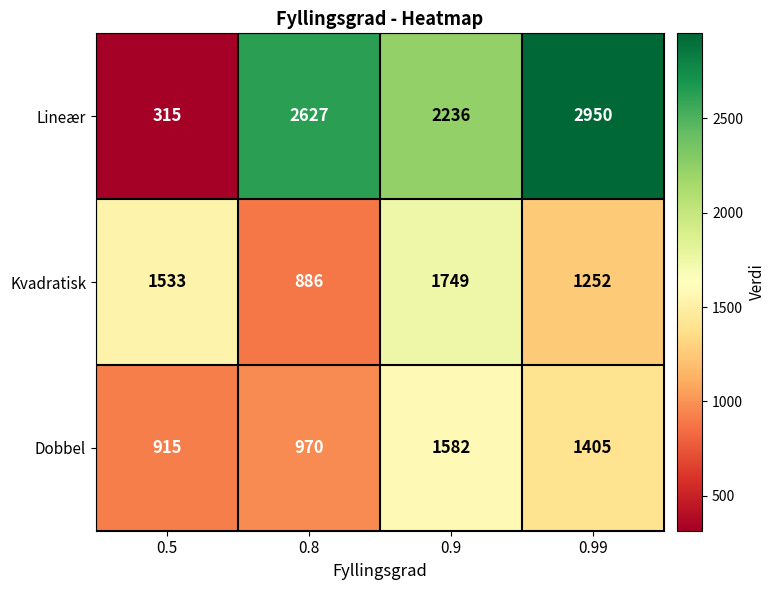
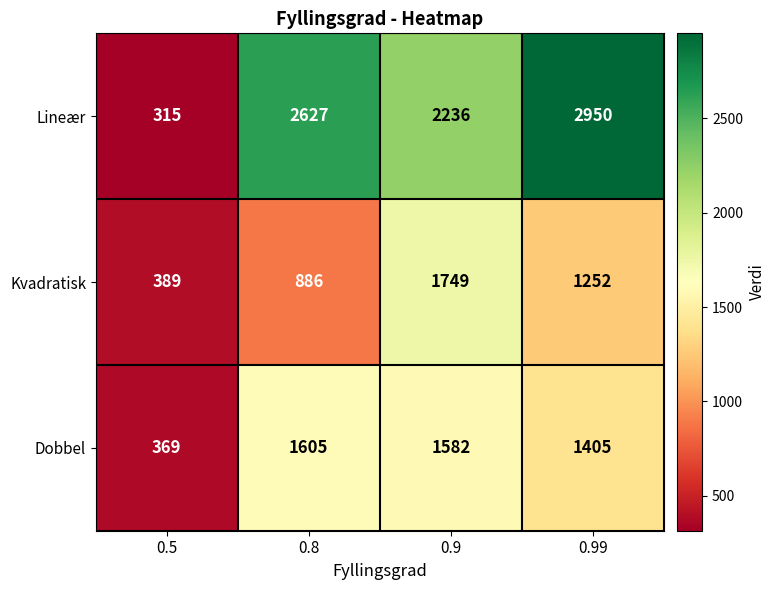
Kvadratisk, 0.5: 1533 -> 389
Dobbel, 0.5: 915 -> 369
Dobbel, 0.8: 970 -> 1605
